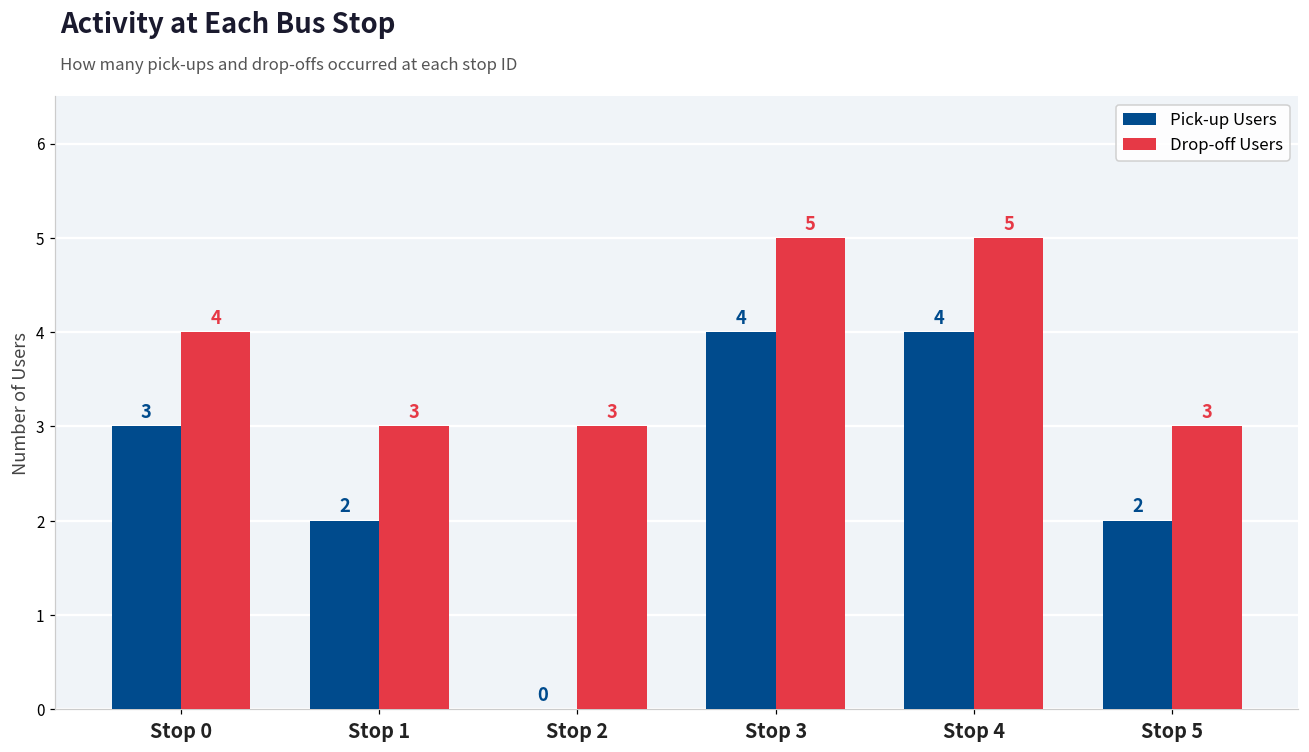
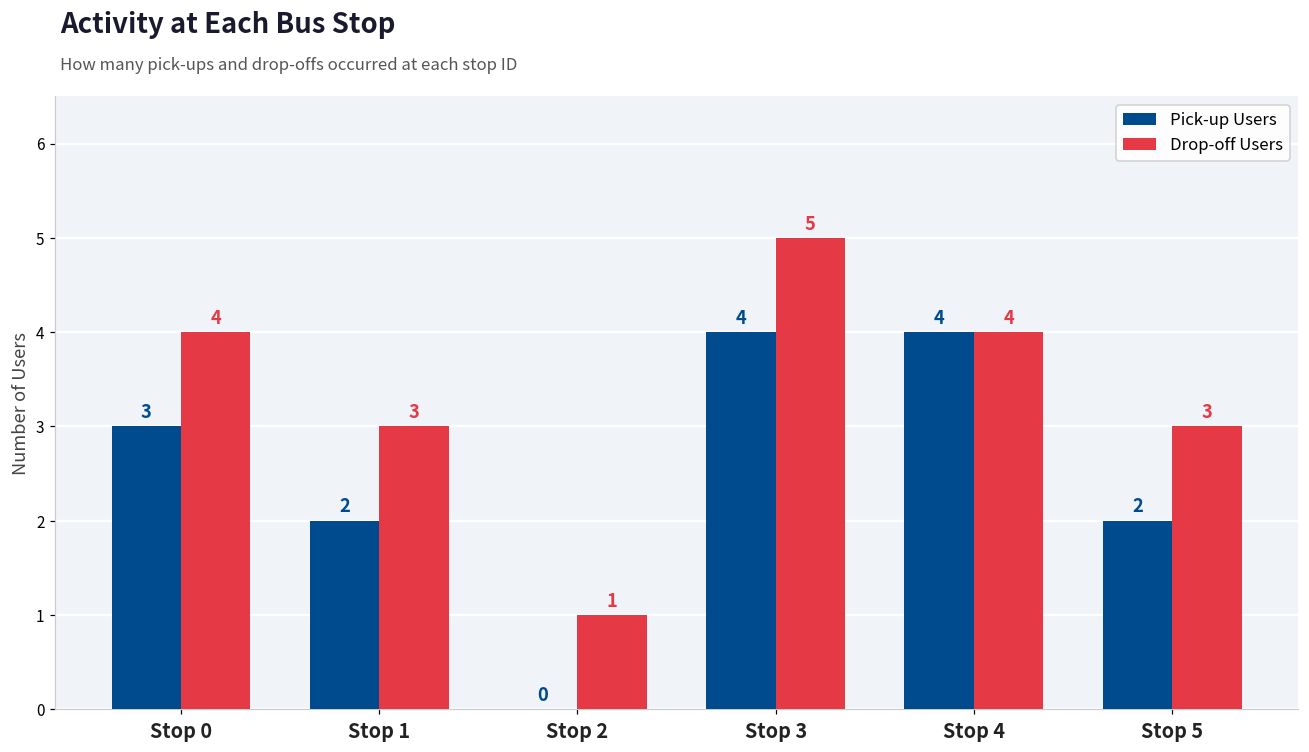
Drop-off Users, Stop 2: 3 -> 1
Drop-off Users, Stop 4: 5 -> 4
